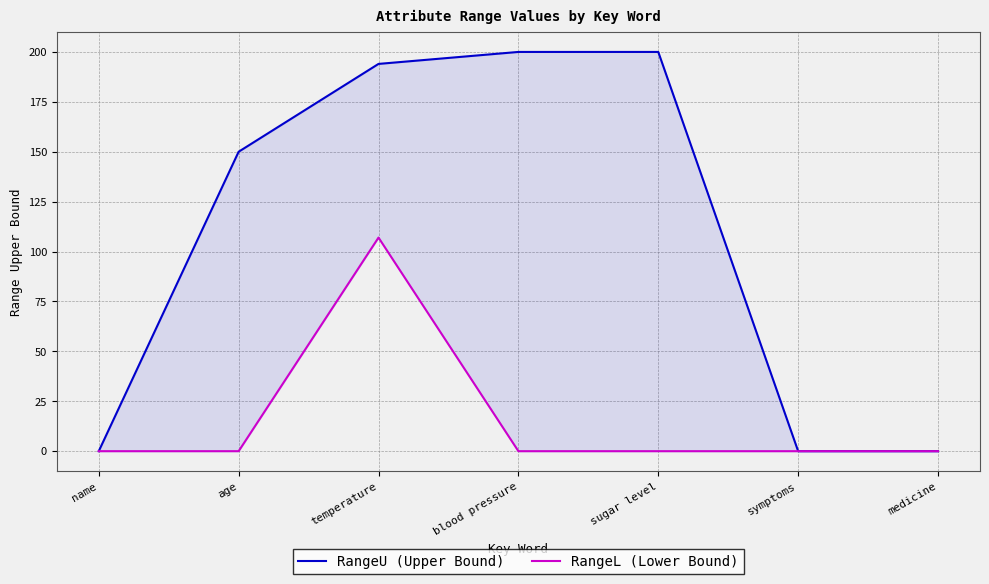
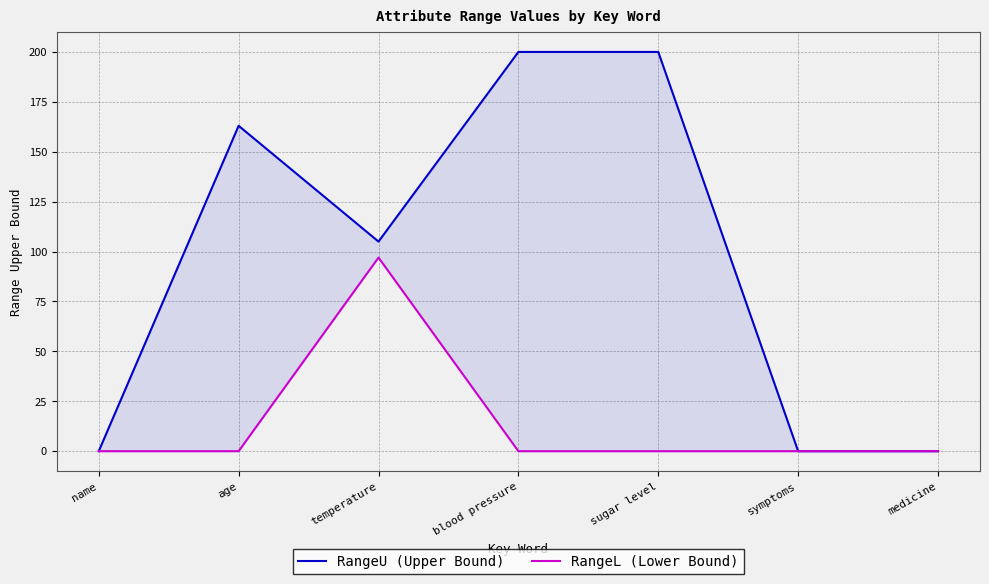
RangeU (Upper Bound), age: 150 -> 163
RangeU (Upper Bound), temperature: 194 -> 105
RangeL (Lower Bound), temperature: 107 -> 97
